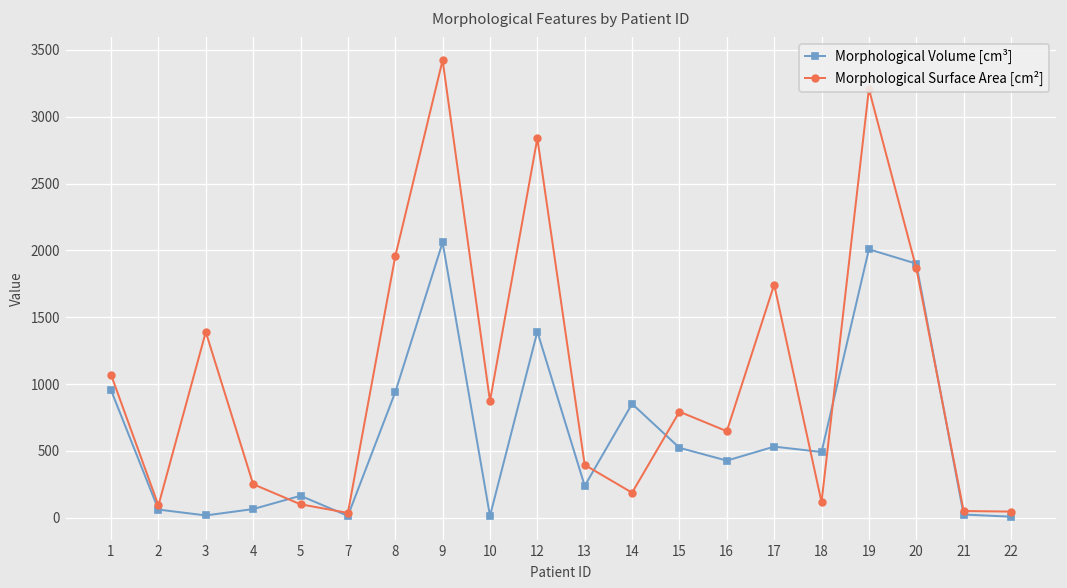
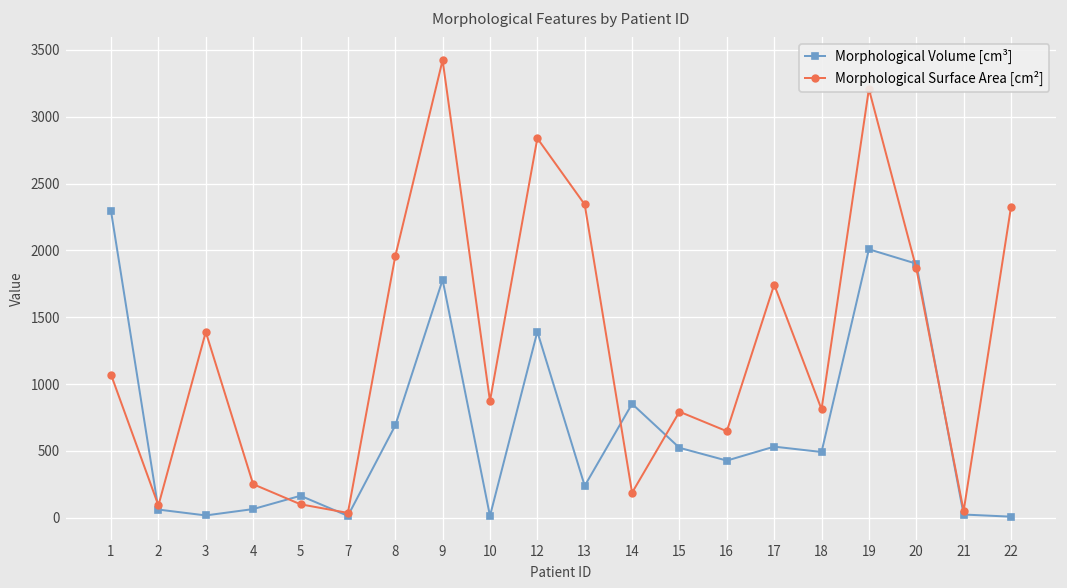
Morphological Volume [cm³], 1: 950 -> 2290
Morphological Volume [cm³], 8: 940 -> 690
Morphological Volume [cm³], 9: 2060 -> 1780
Morphological Surface Area [cm²], 13: 400 -> 2340
Morphological Surface Area [cm²], 18: 120 -> 810
Morphological Surface Area [cm²], 22: 50 -> 2320
